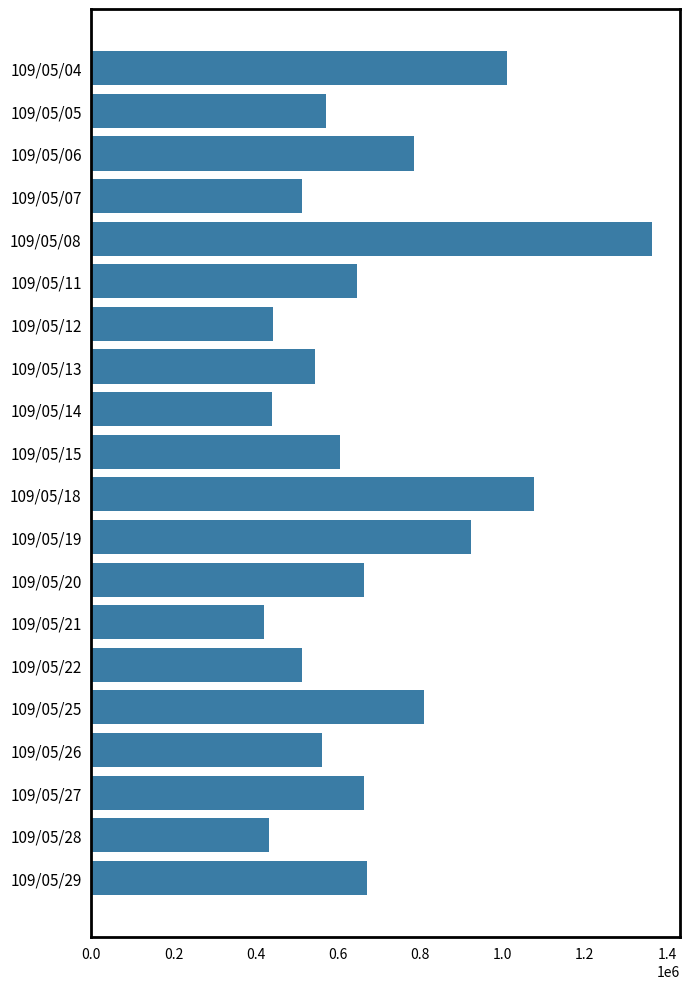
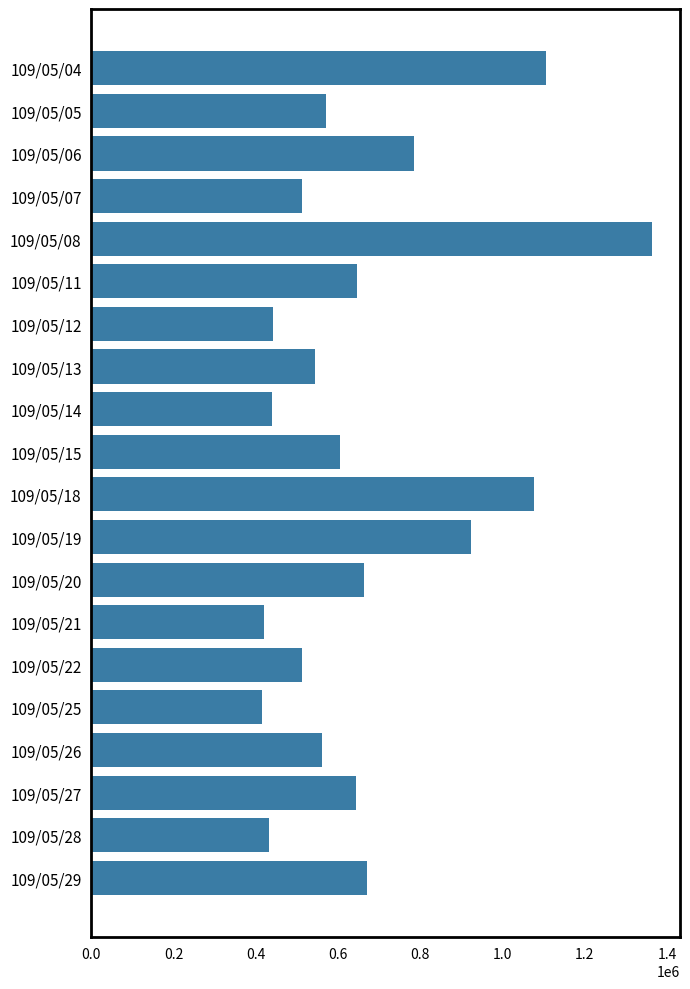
109/05/04: 1010000 -> 1100000
109/05/25: 810000 -> 420000
109/05/27: 660000 -> 640000
